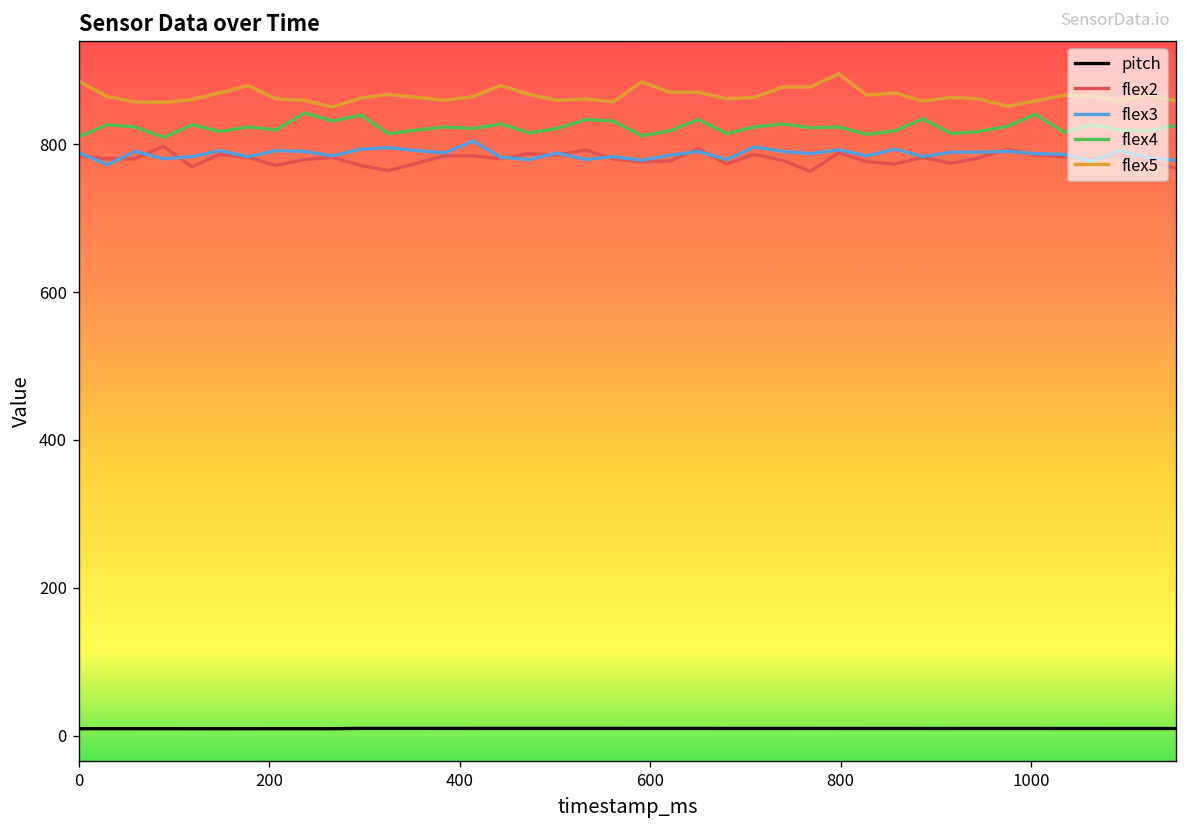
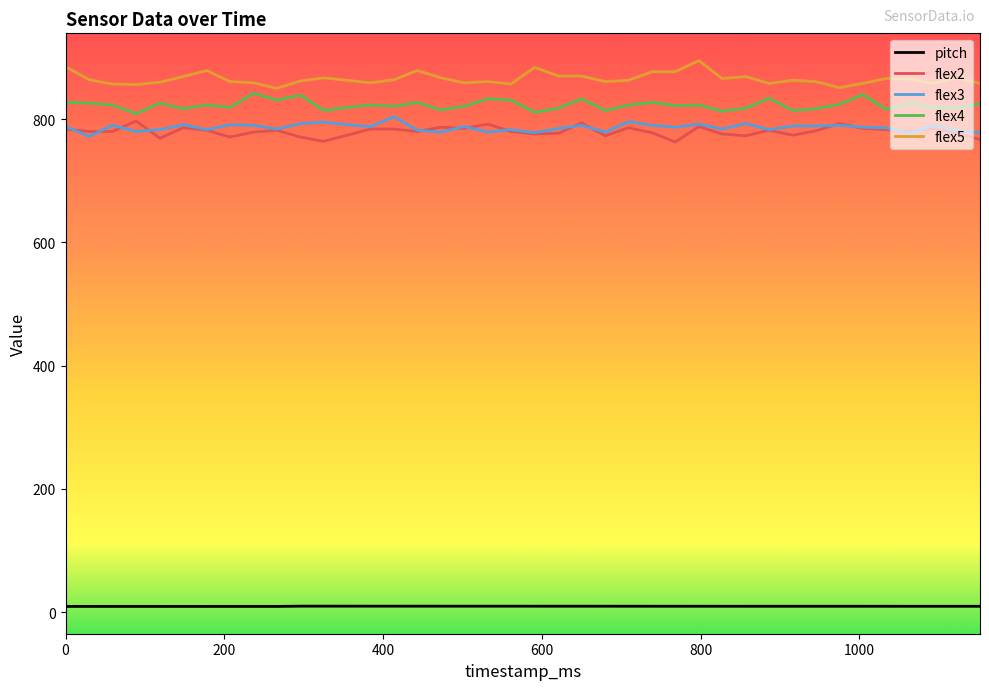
flex4, 0: 810 -> 830
